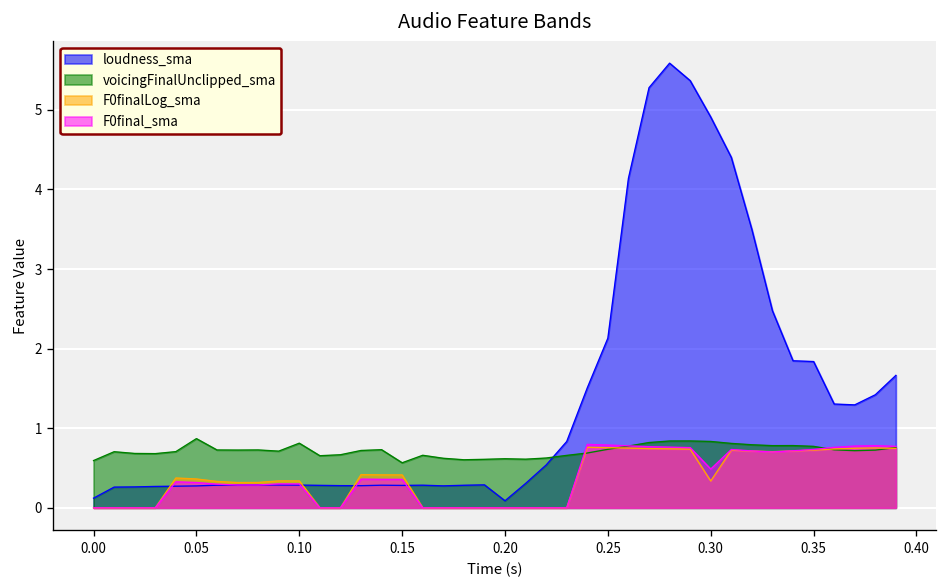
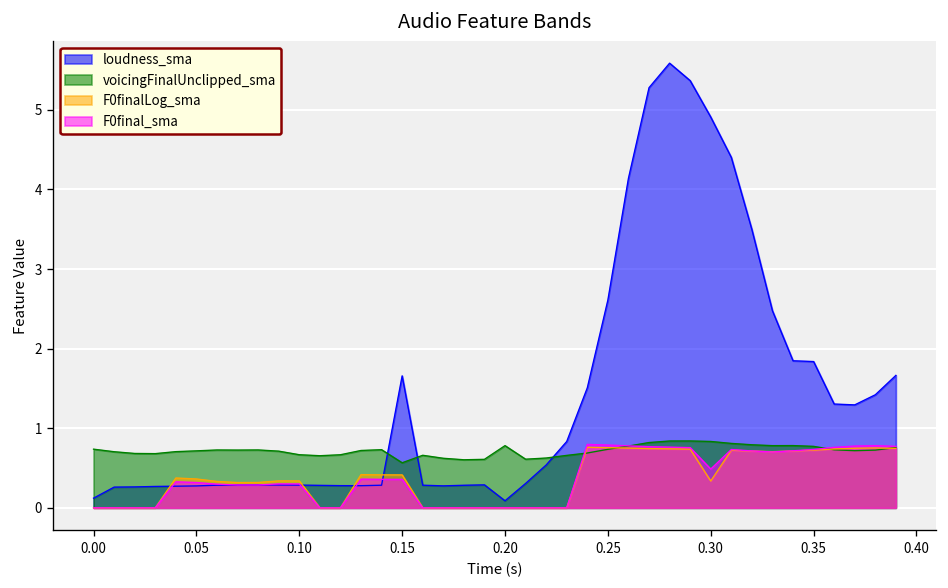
voicingFinalUnclipped_sma, 0.00: 0.6 -> 0.7
voicingFinalUnclipped_sma, 0.05: 0.9 -> 0.7
voicingFinalUnclipped_sma, 0.10: 0.8 -> 0.7
loudness_sma, 0.15: 0.3 -> 1.7
voicingFinalUnclipped_sma, 0.20: 0.6 -> 0.8
loudness_sma, 0.25: 2.1 -> 2.6
